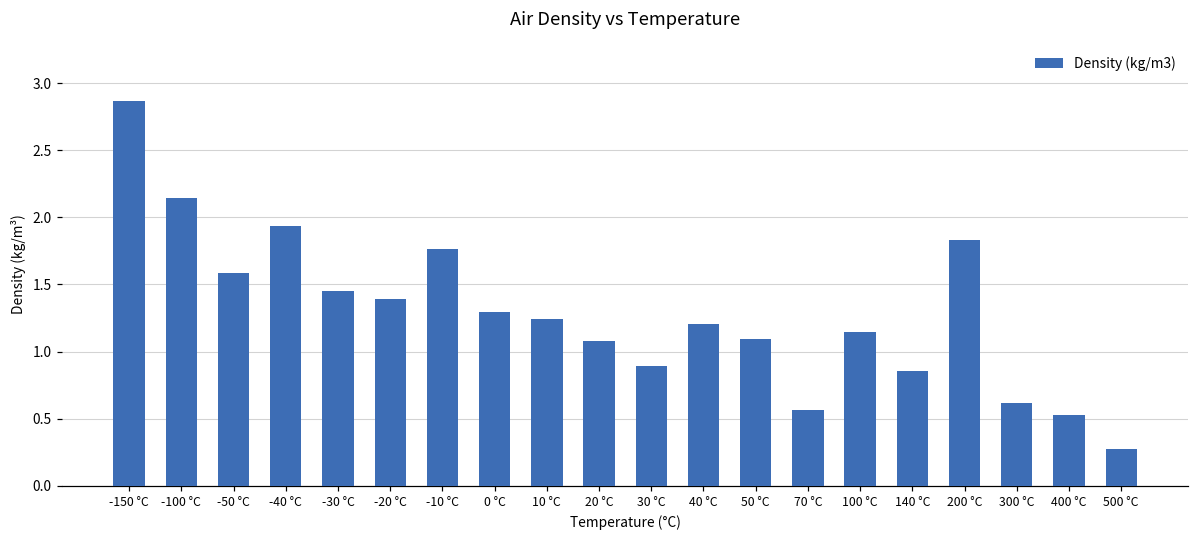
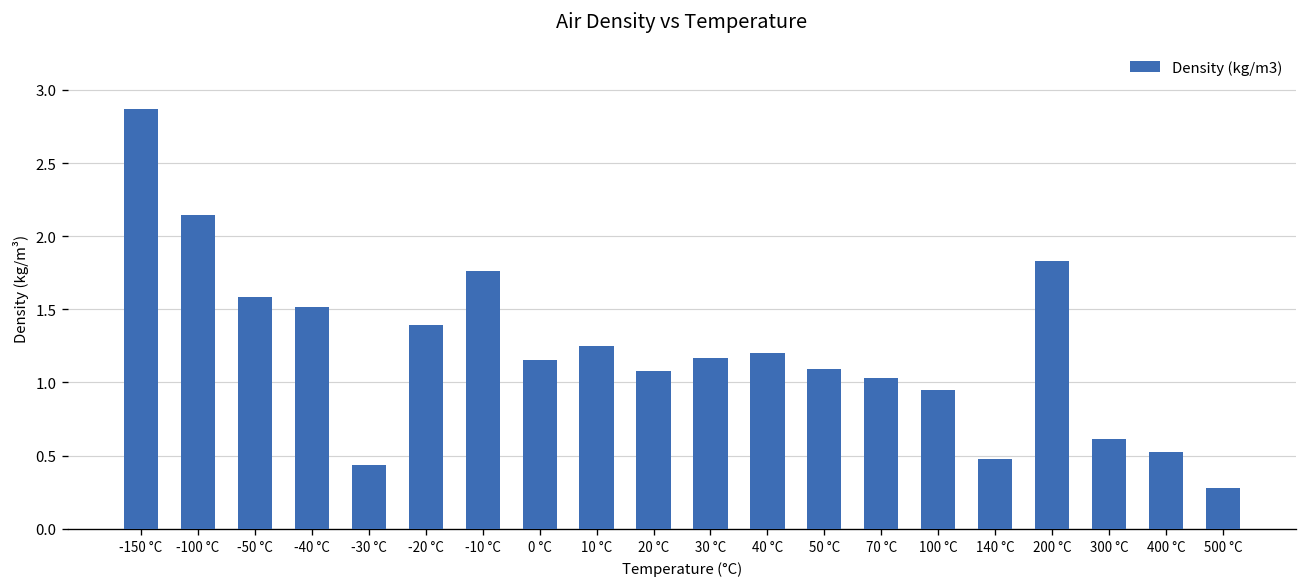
-40 °C: 1.94 -> 1.51
-30 °C: 1.45 -> 0.44
0 °C: 1.29 -> 1.15
30 °C: 0.90 -> 1.16
70 °C: 0.56 -> 1.03
100 °C: 1.15 -> 0.95
140 °C: 0.85 -> 0.48
